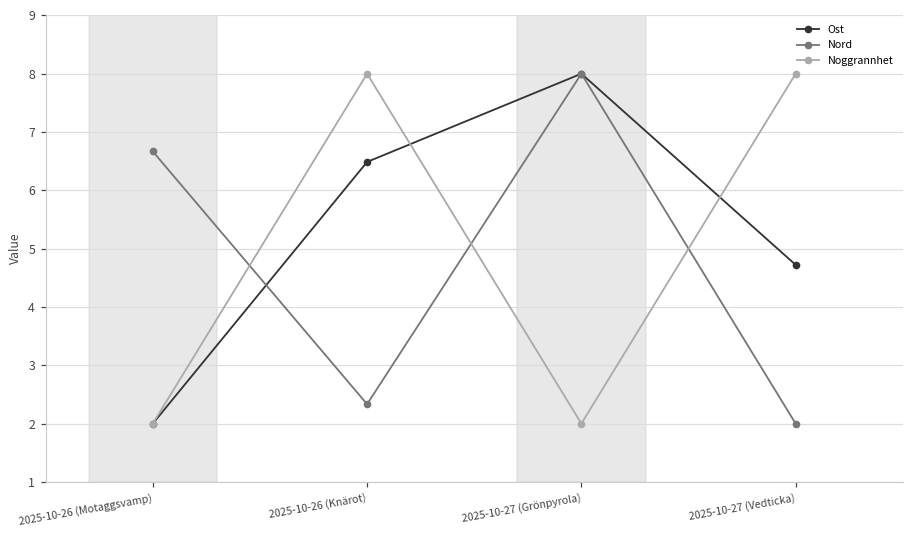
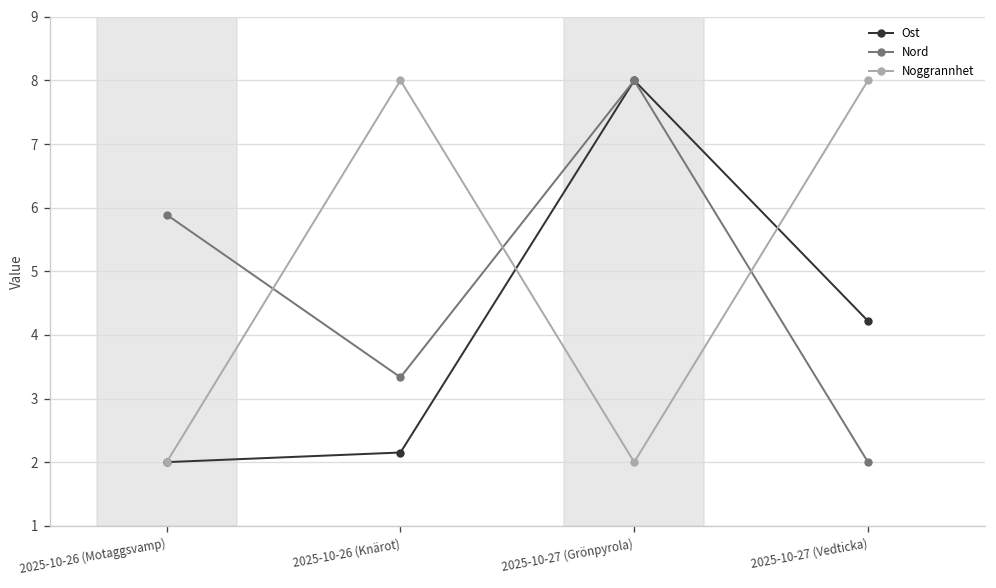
Nord, 2025-10-26 (Motaggsvamp): 6.7 -> 5.9
Ost, 2025-10-26 (Knärot): 6.5 -> 2.2
Nord, 2025-10-26 (Knärot): 2.3 -> 3.3
Ost, 2025-10-27 (Vedticka): 4.7 -> 4.2
